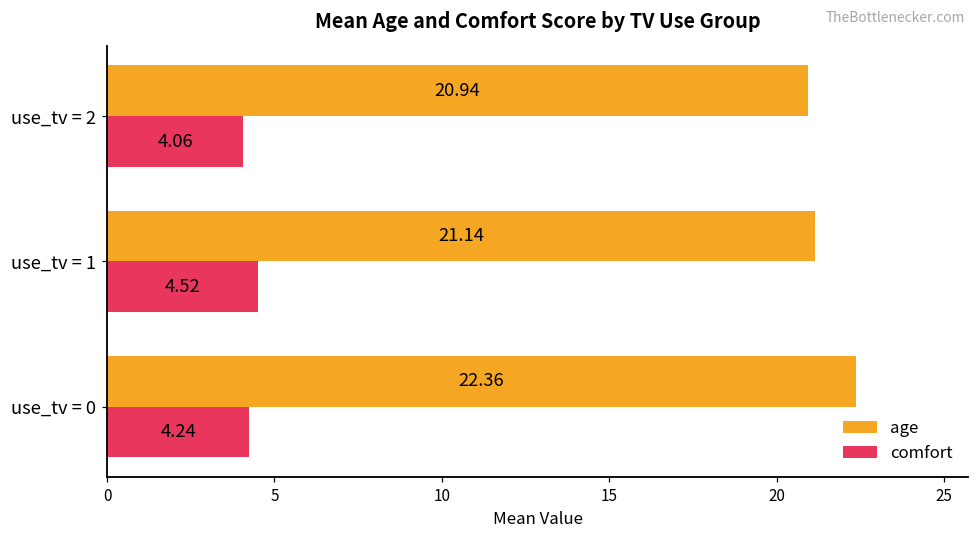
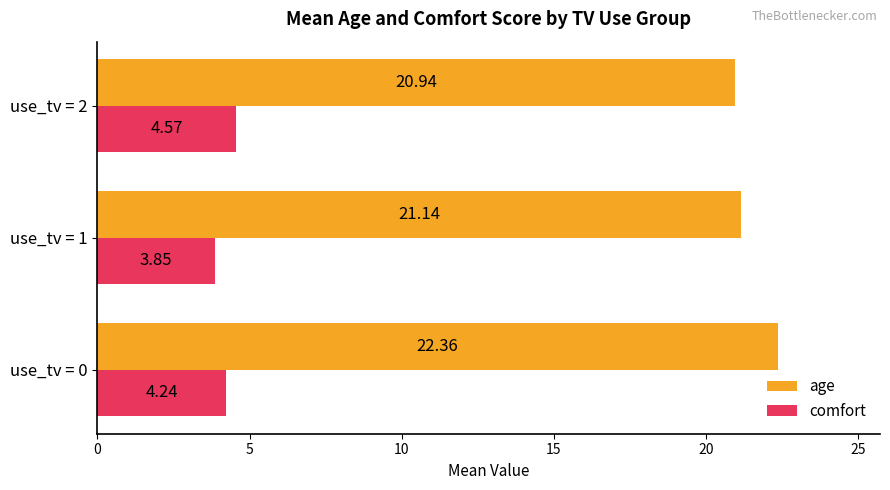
comfort, use_tv = 2: 4.06 -> 4.57
comfort, use_tv = 1: 4.52 -> 3.85
